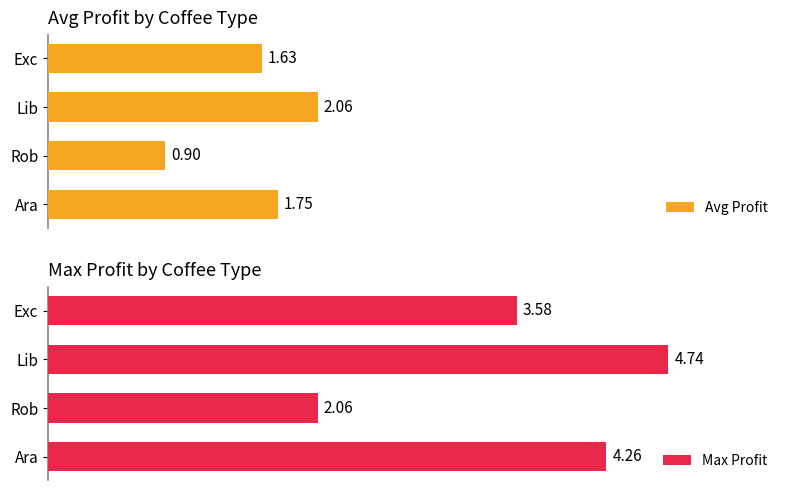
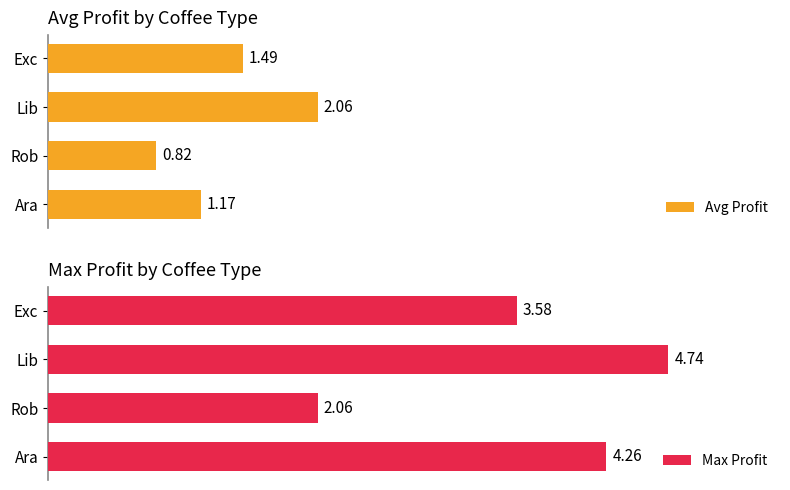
Avg Profit by Coffee Type, Exc: 1.63 -> 1.49
Avg Profit by Coffee Type, Rob: 0.90 -> 0.82
Avg Profit by Coffee Type, Ara: 1.75 -> 1.17
